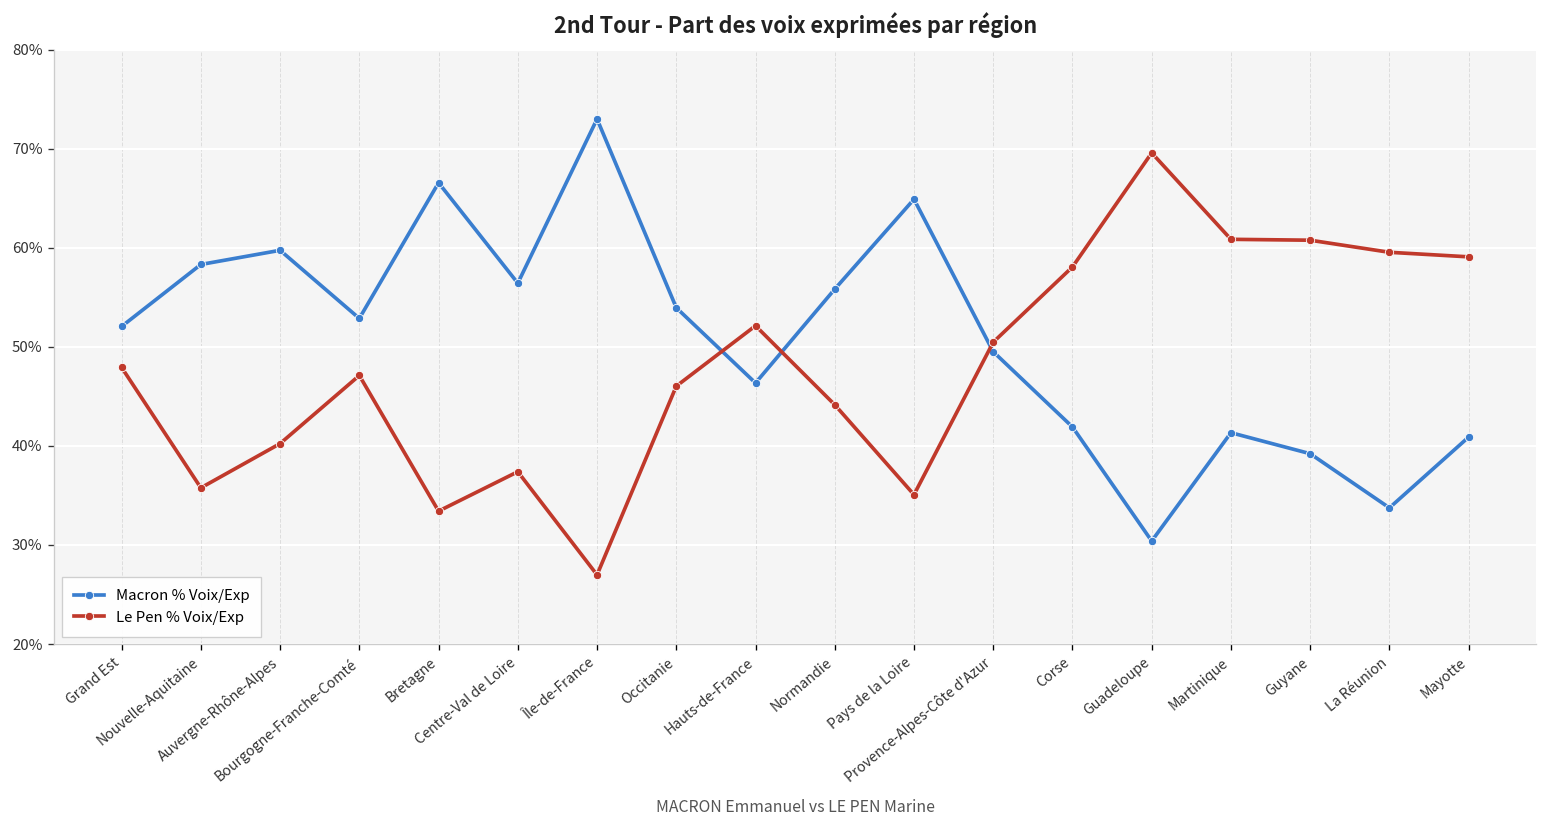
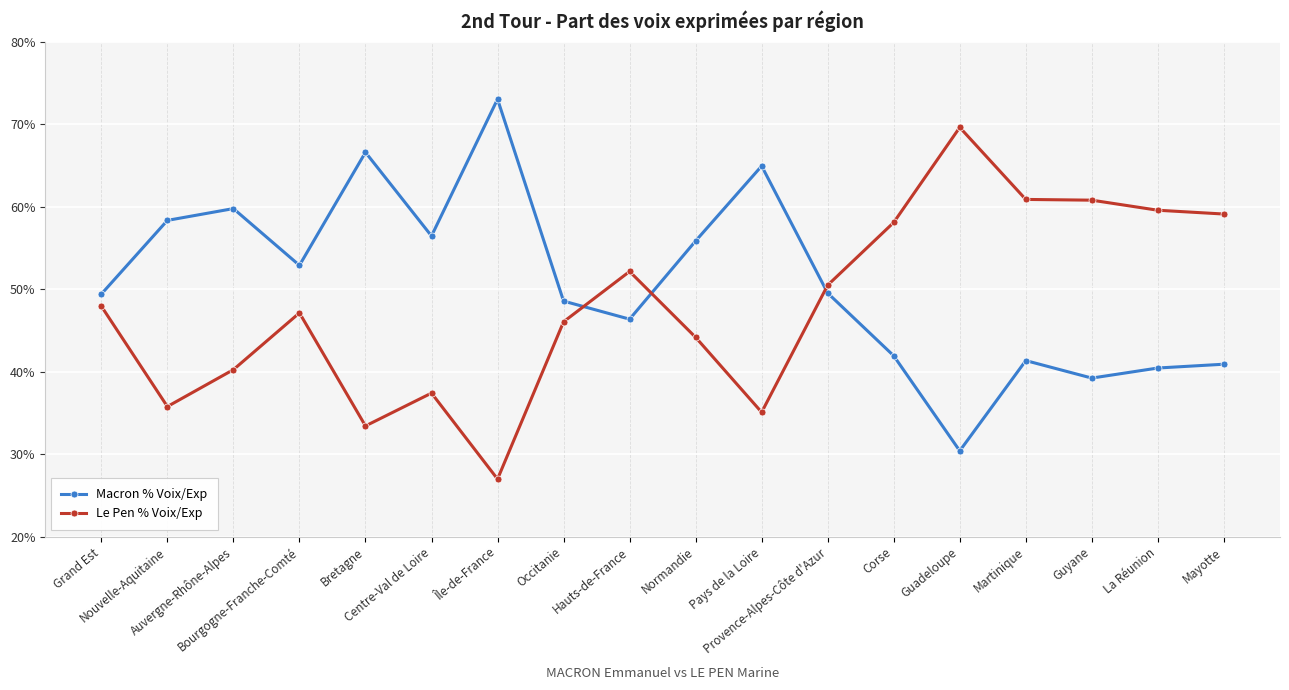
Macron % Voix/Exp, Grand Est: 52% -> 49%
Macron % Voix/Exp, Occitanie: 54% -> 49%
Macron % Voix/Exp, La Réunion: 34% -> 40%
